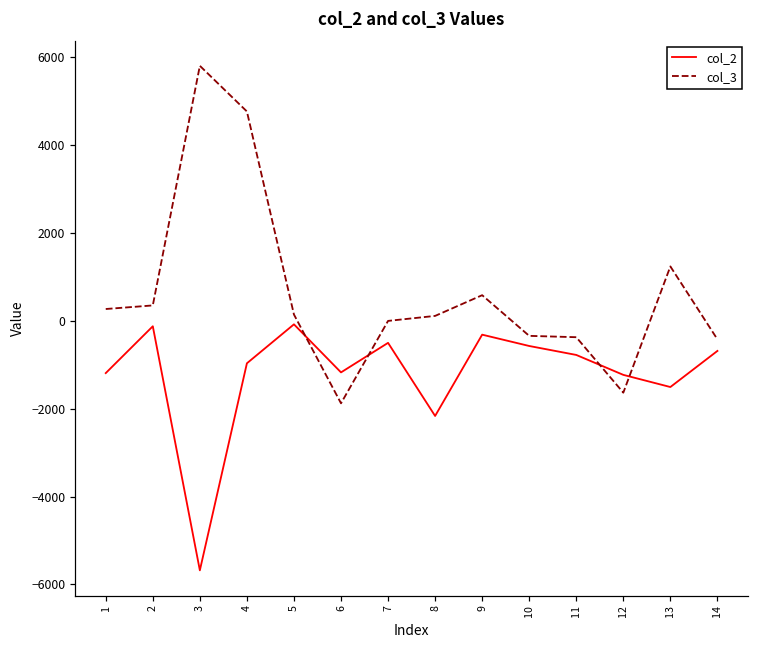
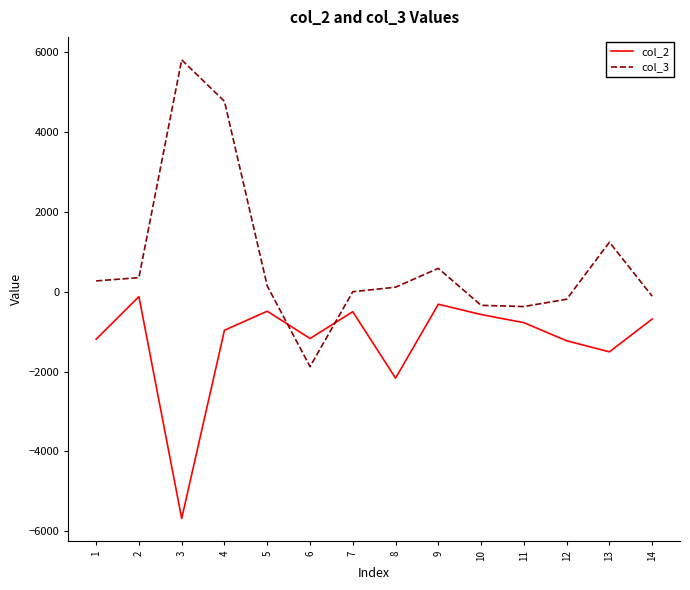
col_2, 5: -100 -> -500
col_3, 12: -1600 -> -200
col_3, 14: -400 -> -100
